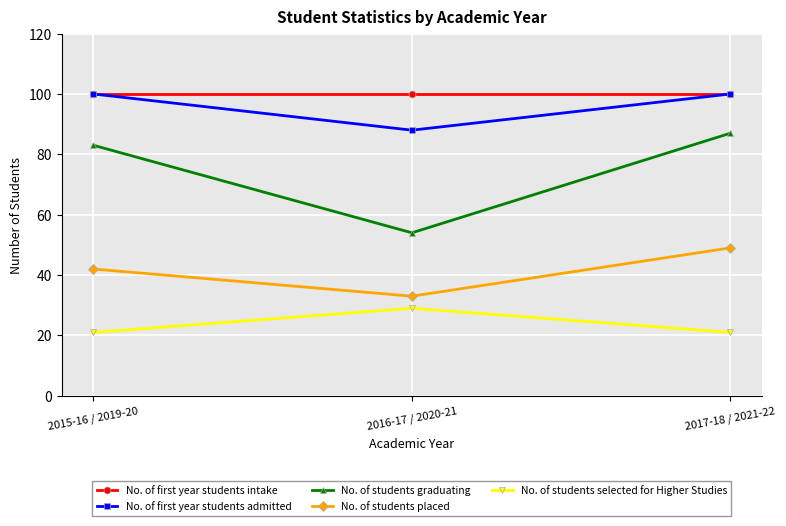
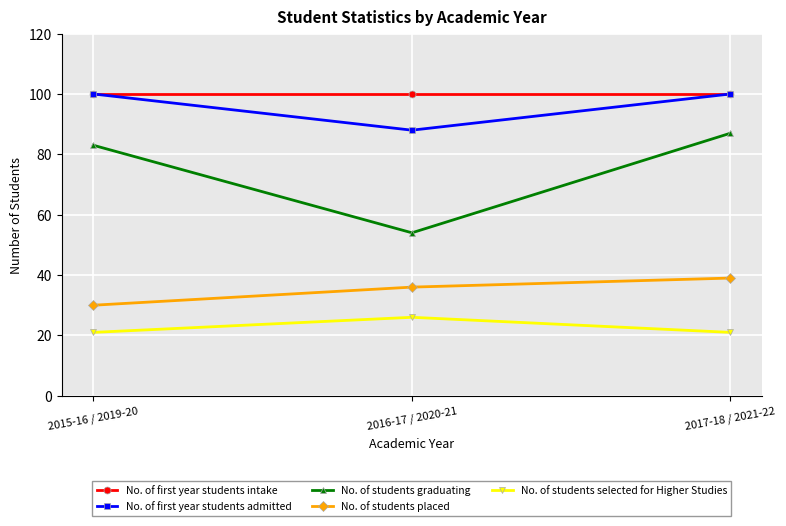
No. of students placed, 2015-16 / 2019-20: 42 -> 30
No. of students placed, 2016-17 / 2020-21: 33 -> 36
No. of students selected for Higher Studies, 2016-17 / 2020-21: 29 -> 26
No. of students placed, 2017-18 / 2021-22: 49 -> 39
